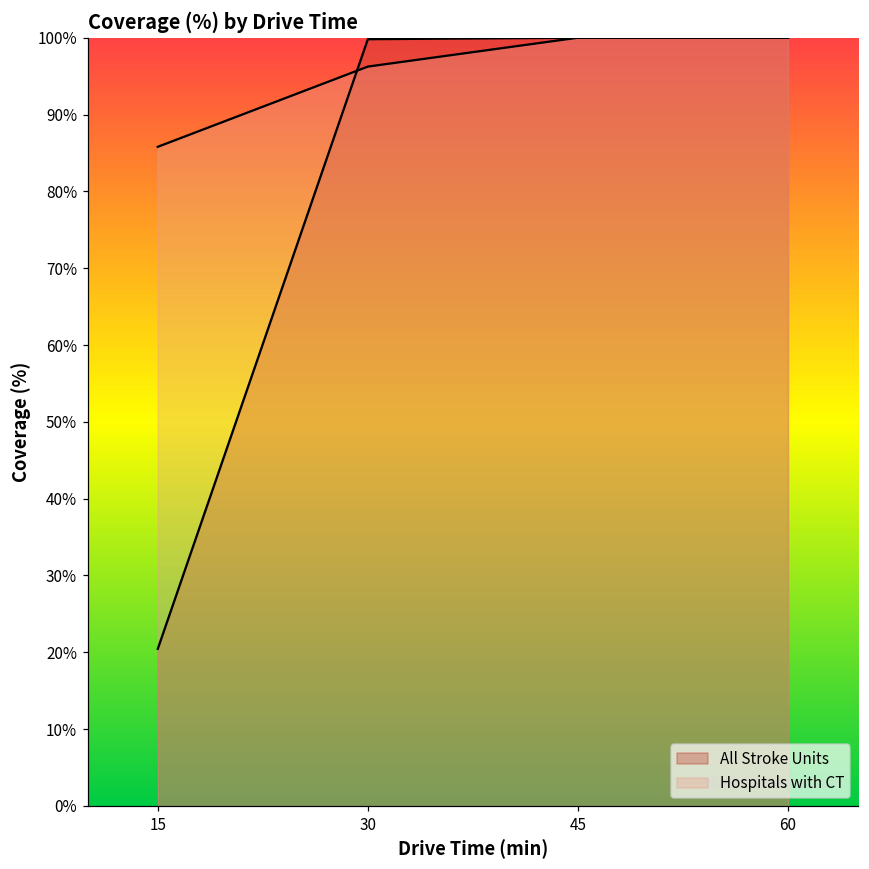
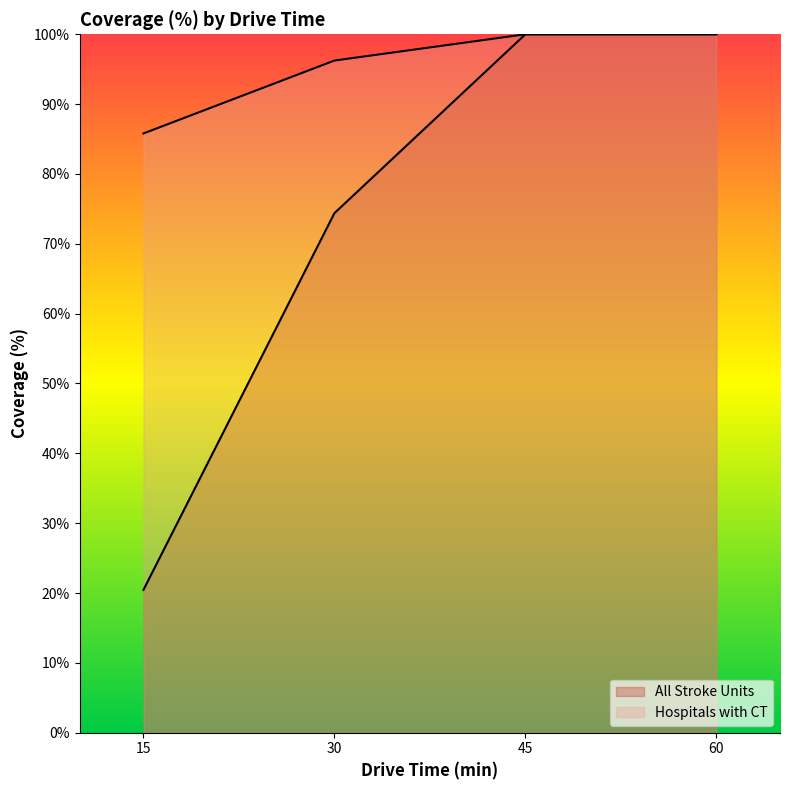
All Stroke Units, 30: 100% -> 74%
